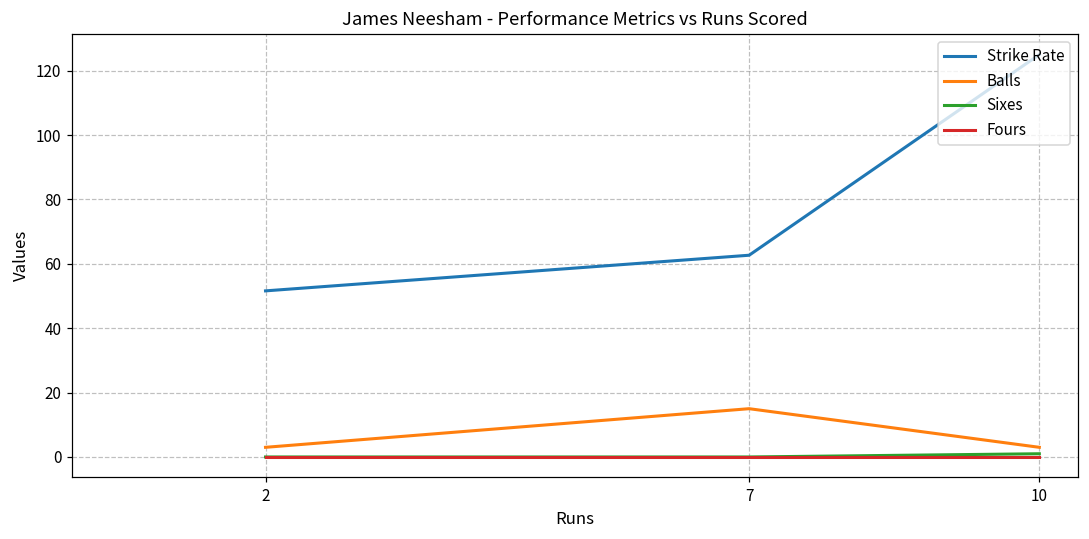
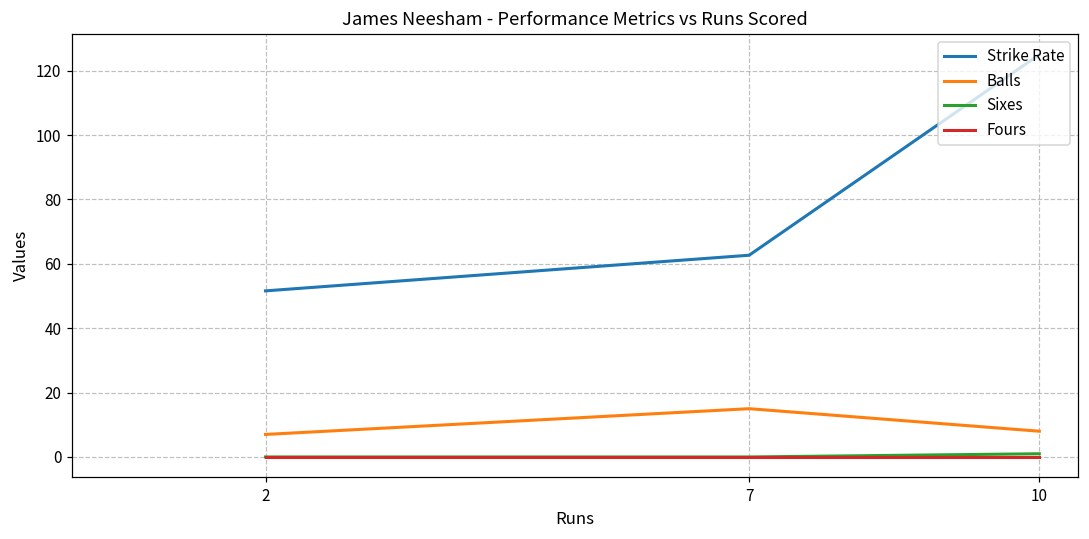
Balls, 2: 3 -> 7
Balls, 10: 3 -> 8
